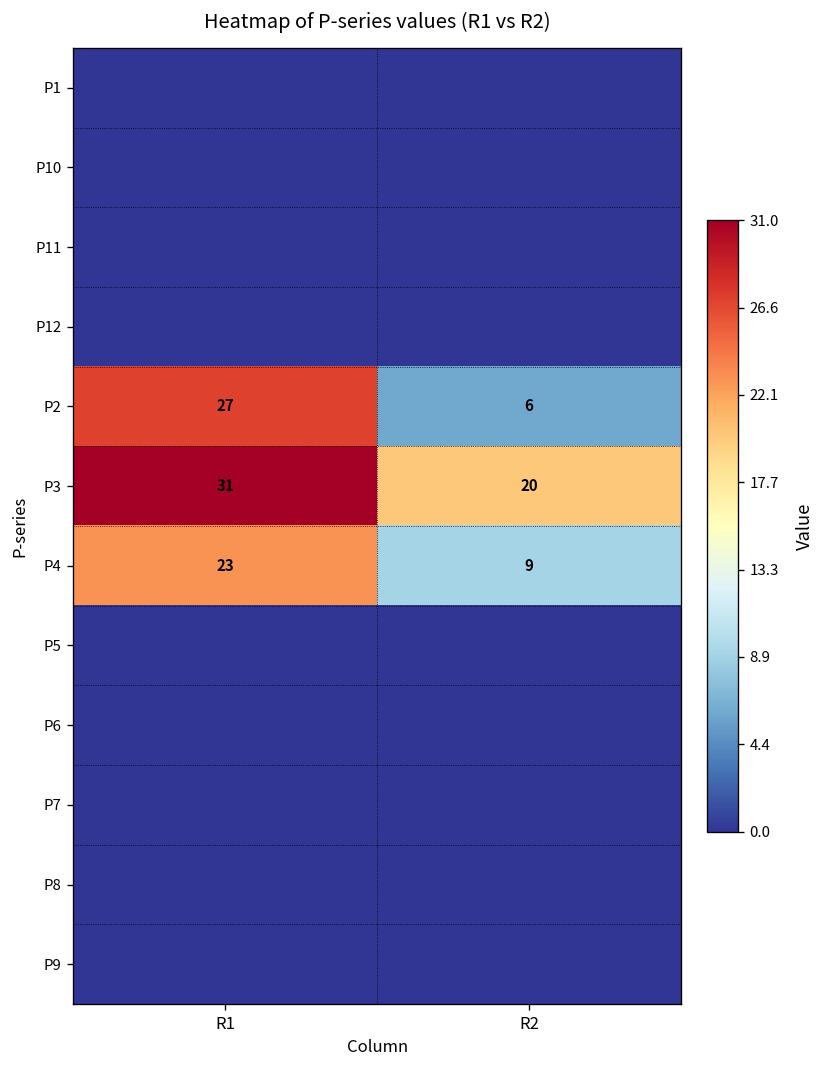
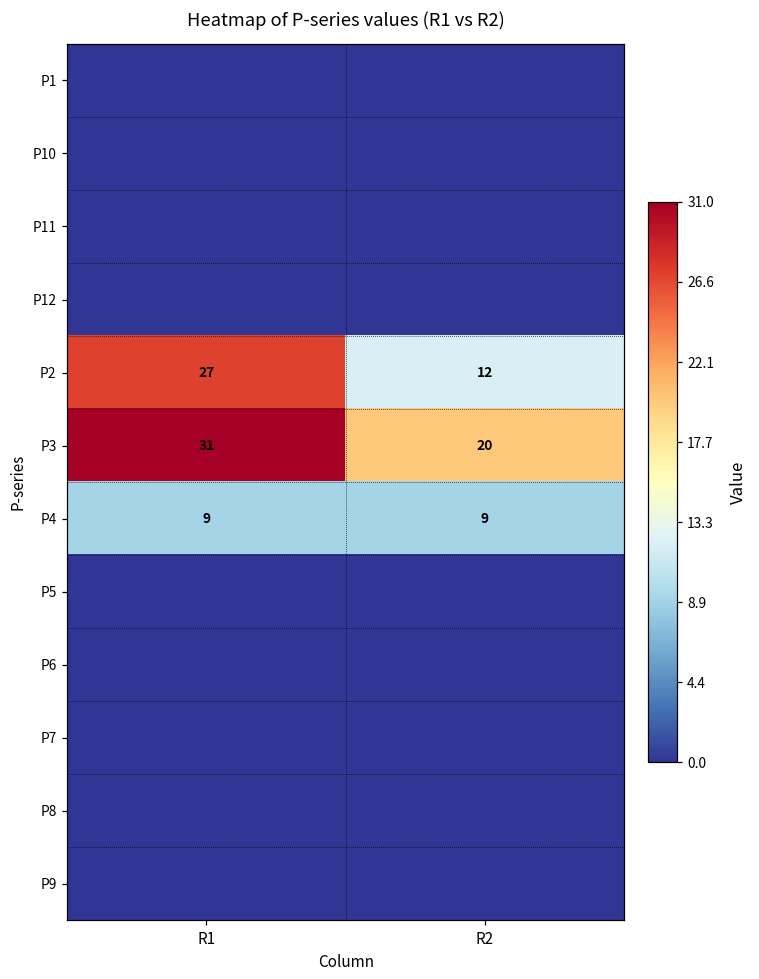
P2, R2: 6 -> 12
P4, R1: 23 -> 9
